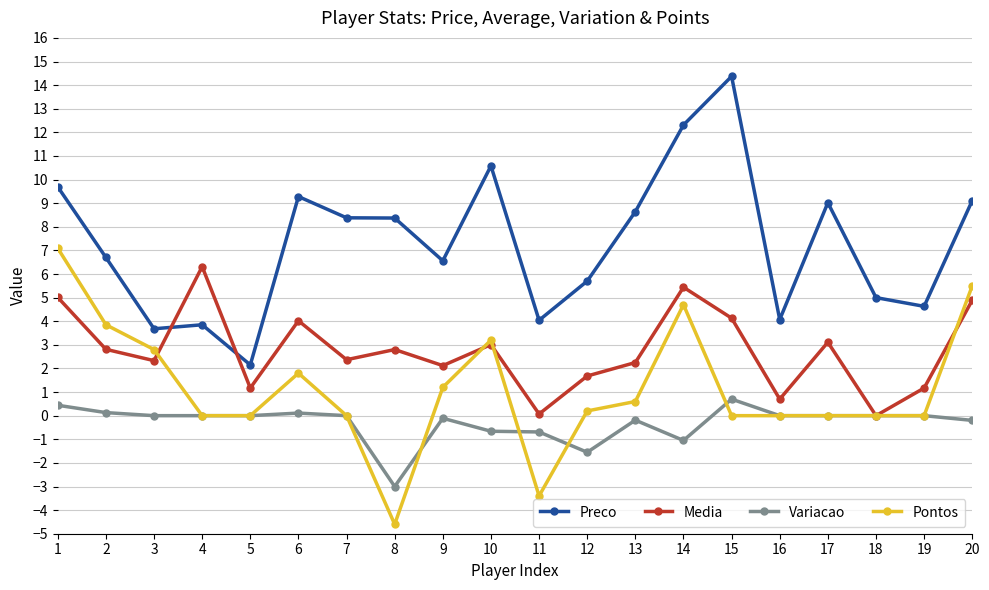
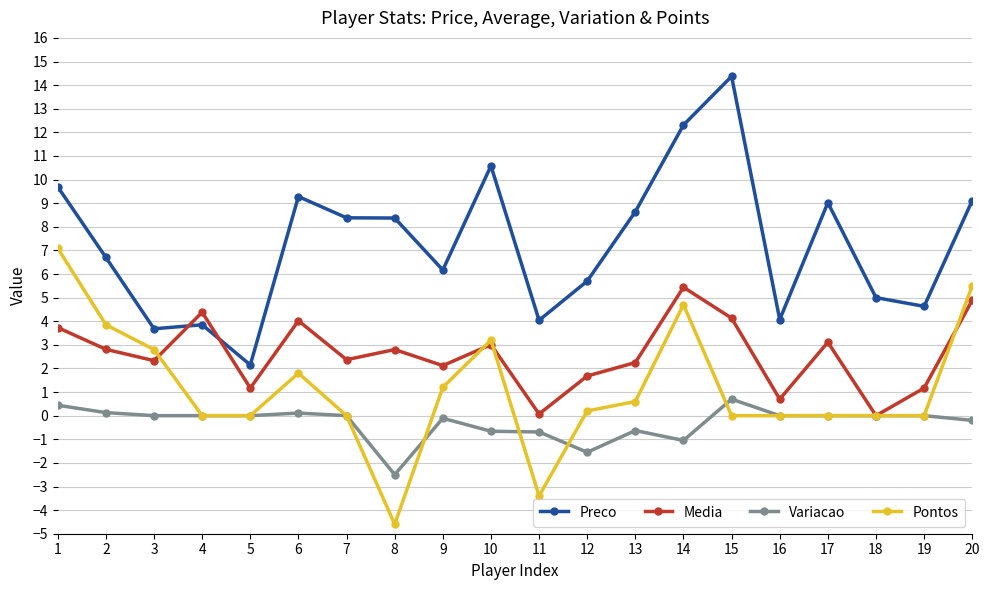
Media, 1: 5.0 -> 3.7
Media, 4: 6.3 -> 4.4
Variacao, 8: -3.0 -> -2.5
Preco, 9: 6.6 -> 6.2
Variacao, 13: -0.2 -> -0.6
